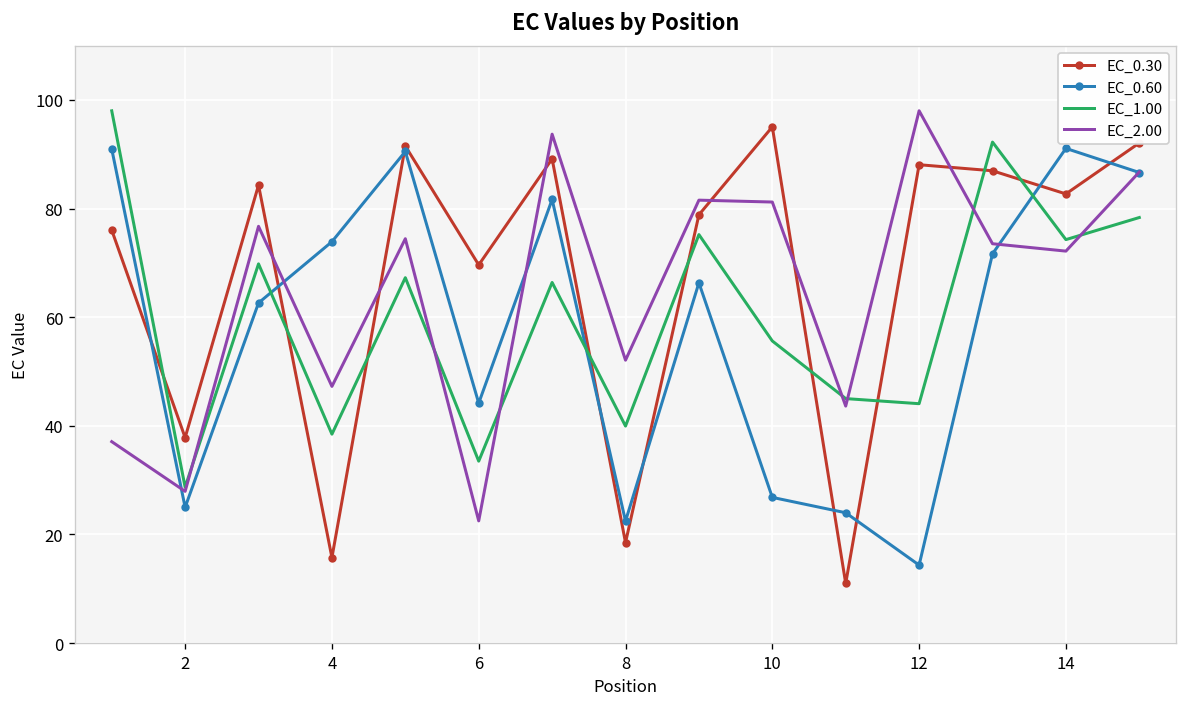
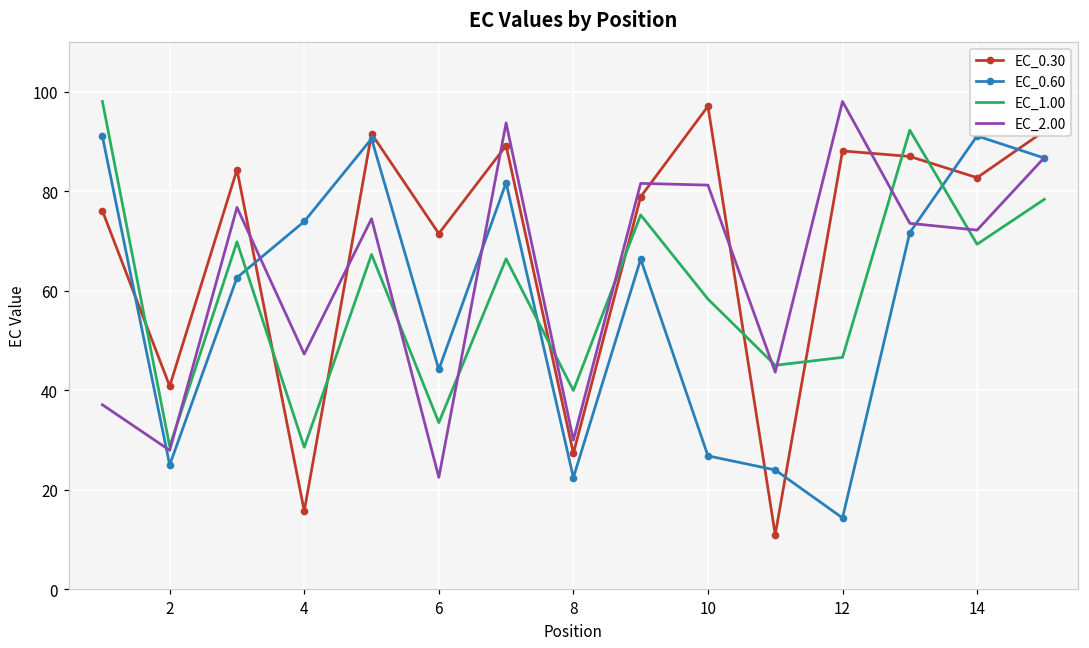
EC_0.30, 2: 38 -> 41
EC_1.00, 4: 38 -> 29
EC_0.30, 6: 70 -> 71
EC_0.30, 8: 18 -> 27
EC_2.00, 8: 52 -> 30
EC_0.30, 10: 95 -> 97
EC_1.00, 10: 56 -> 58
EC_1.00, 12: 44 -> 47
EC_1.00, 14: 74 -> 69
